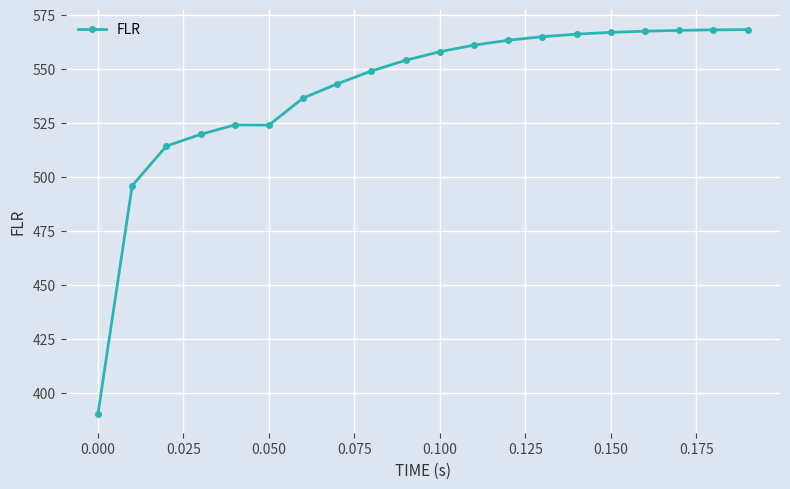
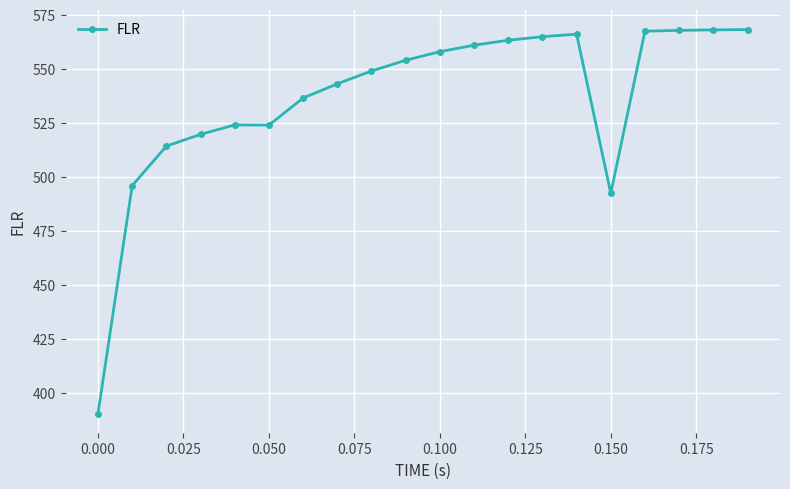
0.150: 567 -> 492
